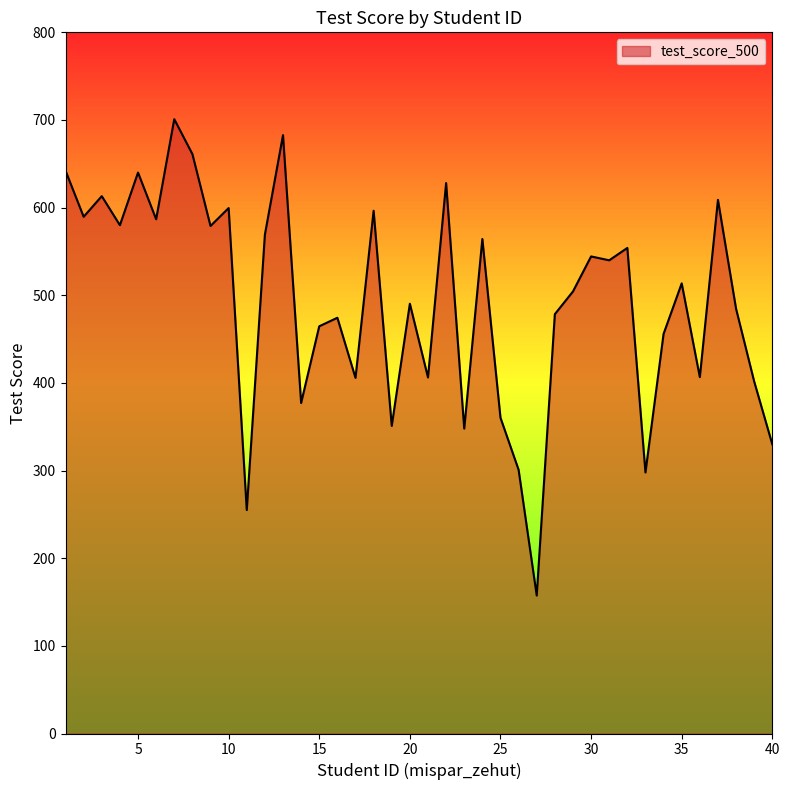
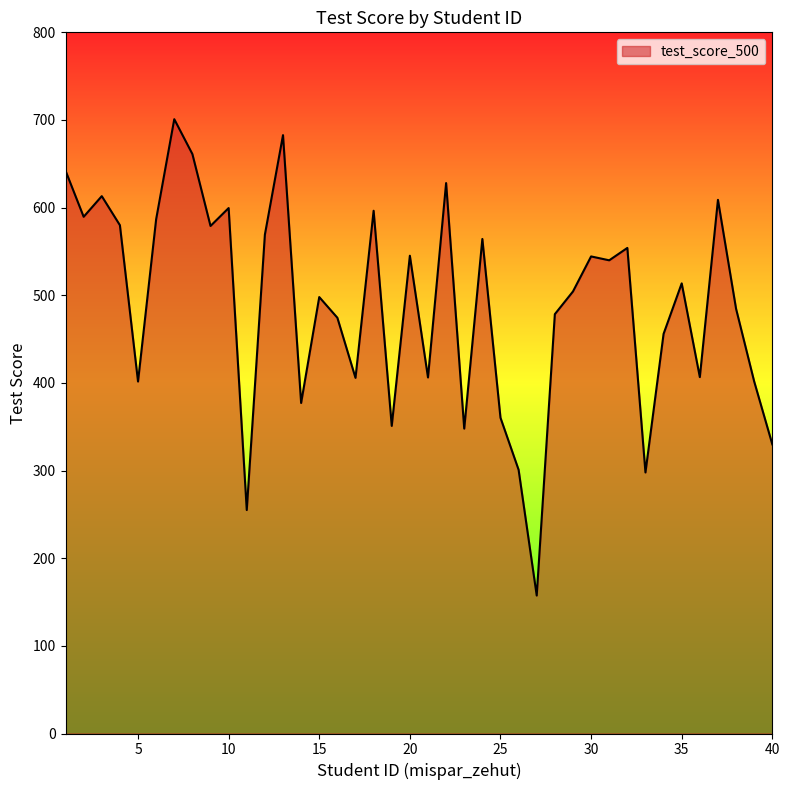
5: 640 -> 400
15: 460 -> 500
20: 490 -> 550
